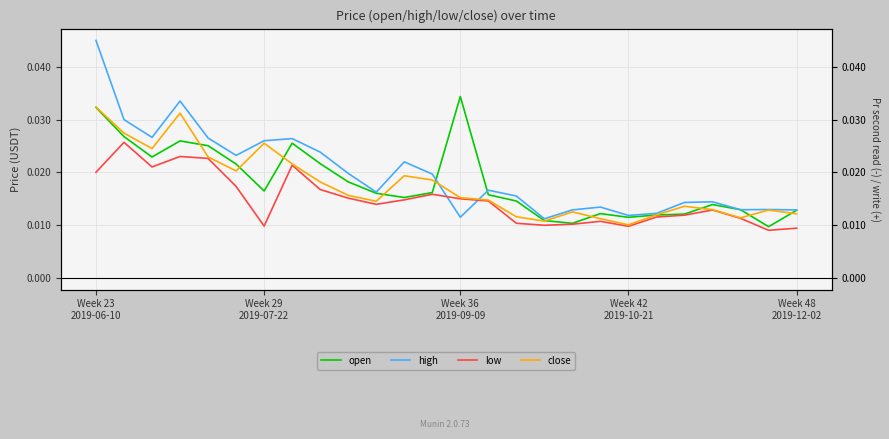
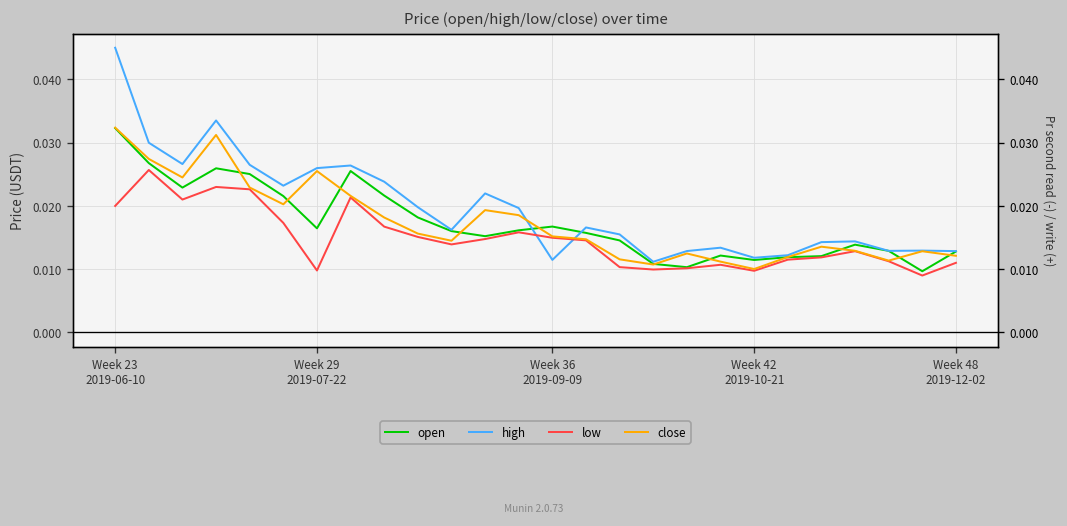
open, Week 36 2019-09-09: 0.034 -> 0.017
low, Week 48 2019-12-02: 0.009 -> 0.011
